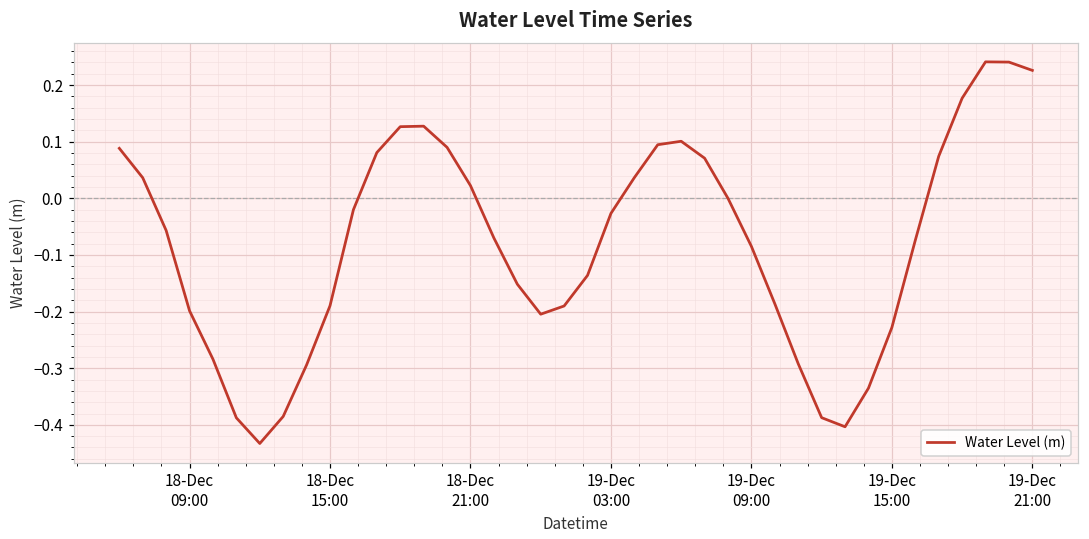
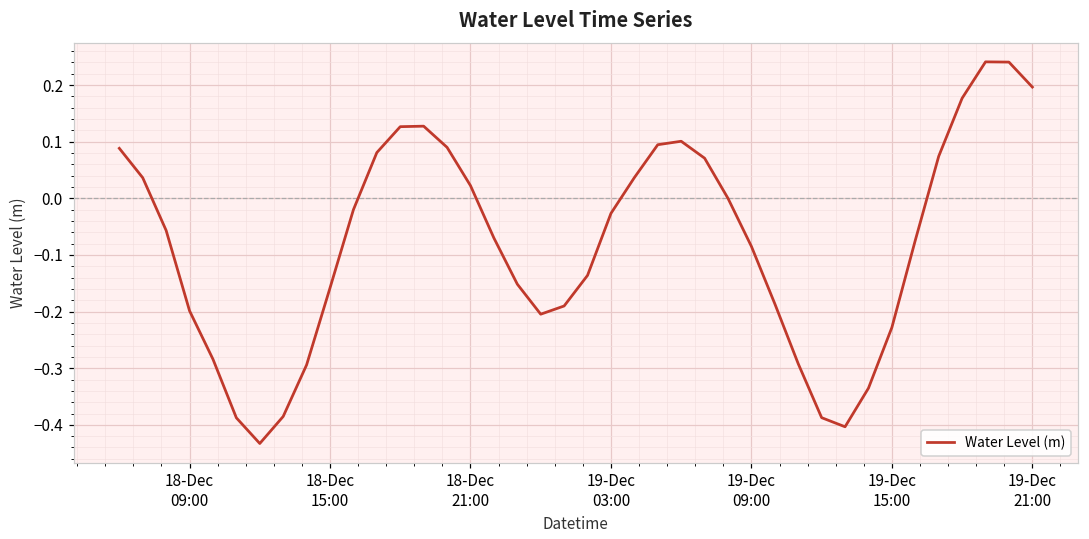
18-Dec 15:00: -0.19 -> -0.16
19-Dec 21:00: 0.23 -> 0.20
